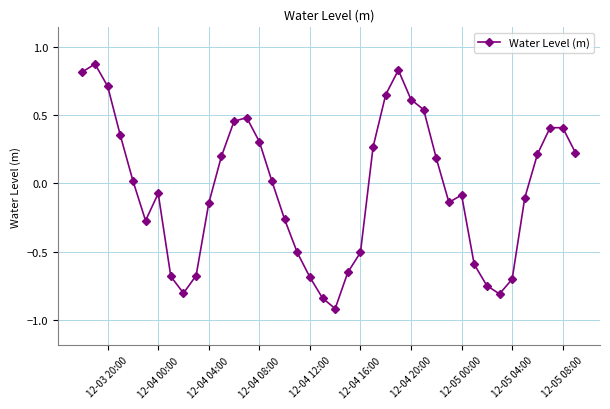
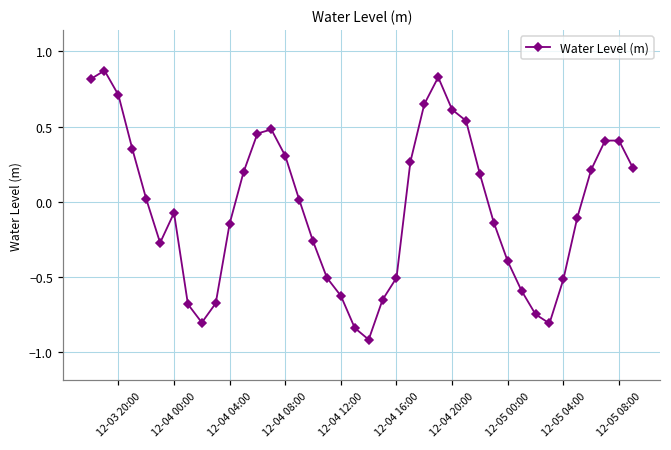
12-04 12:00: -0.69 -> -0.62
12-05 00:00: -0.09 -> -0.40
12-05 04:00: -0.70 -> -0.52
